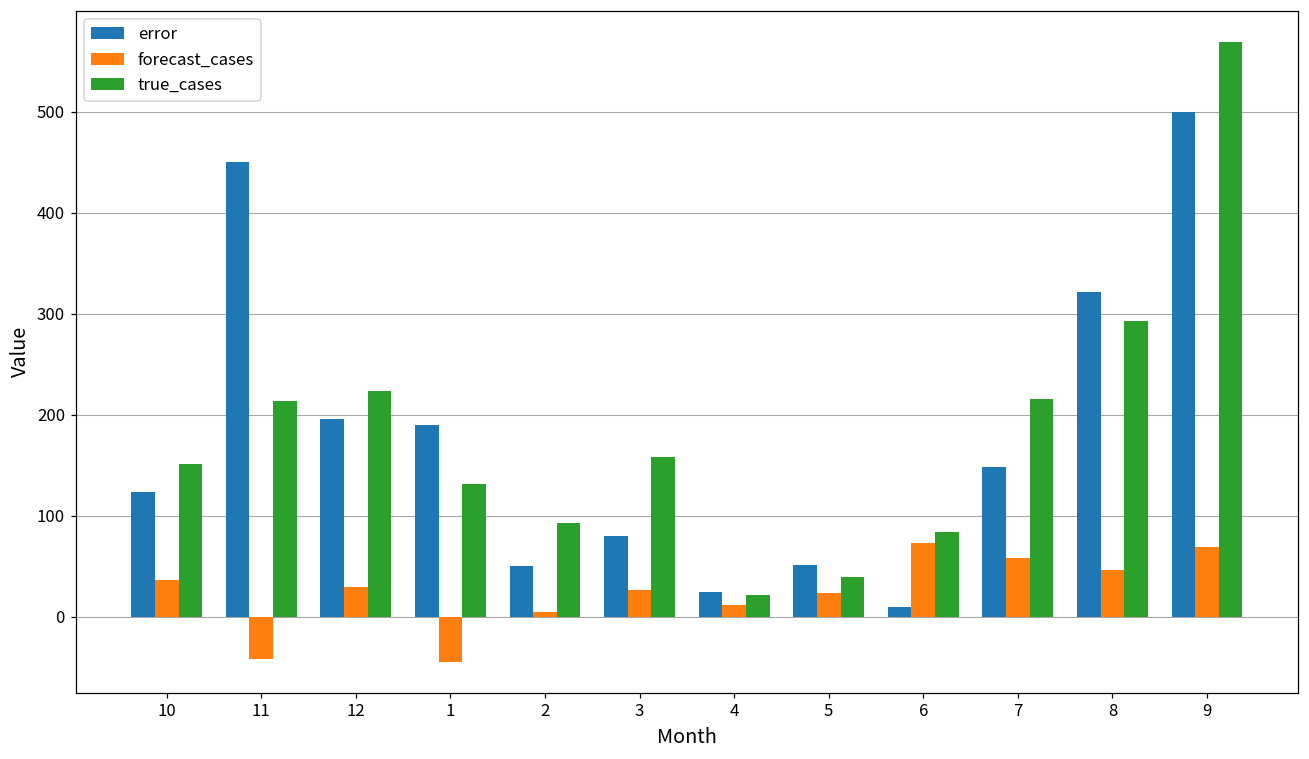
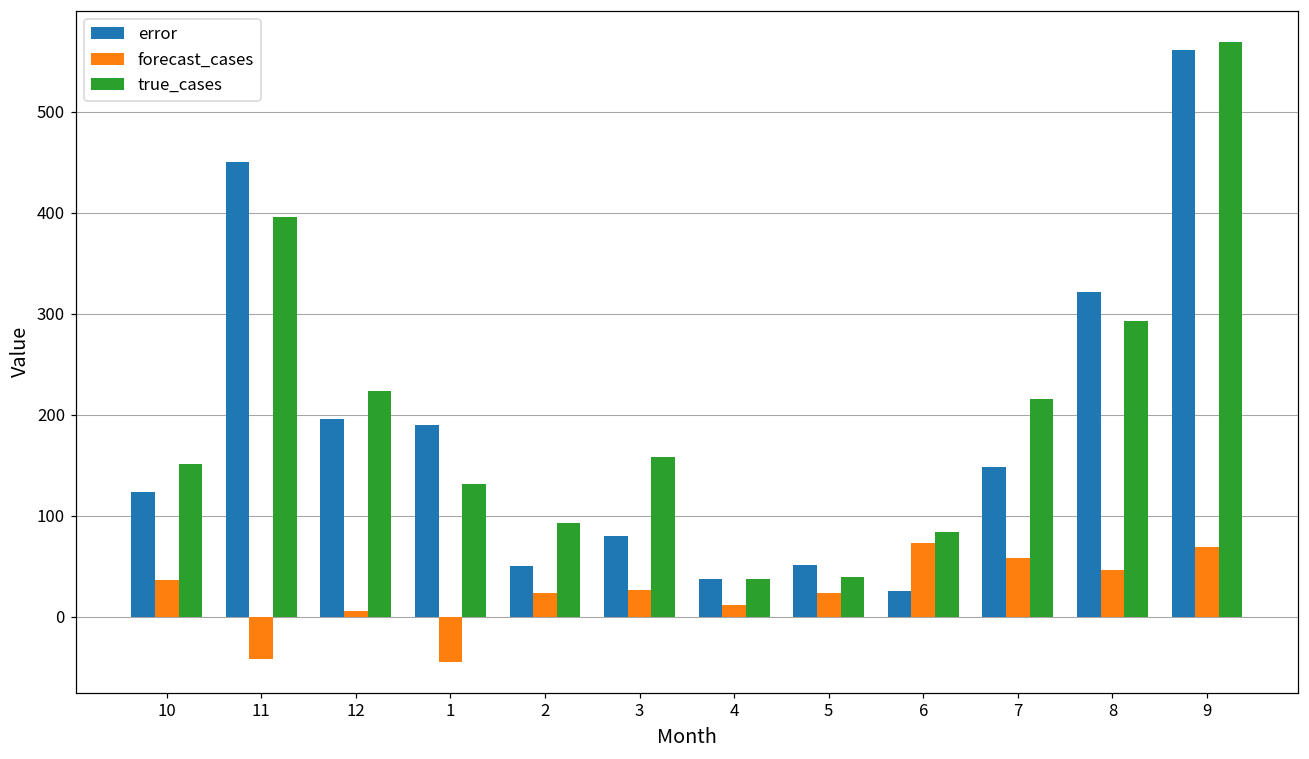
true_cases, 11: 210 -> 400
forecast_cases, 12: 30 -> 10
forecast_cases, 2: 0 -> 20
error, 4: 20 -> 40
true_cases, 4: 20 -> 40
error, 6: 10 -> 30
error, 9: 500 -> 560
